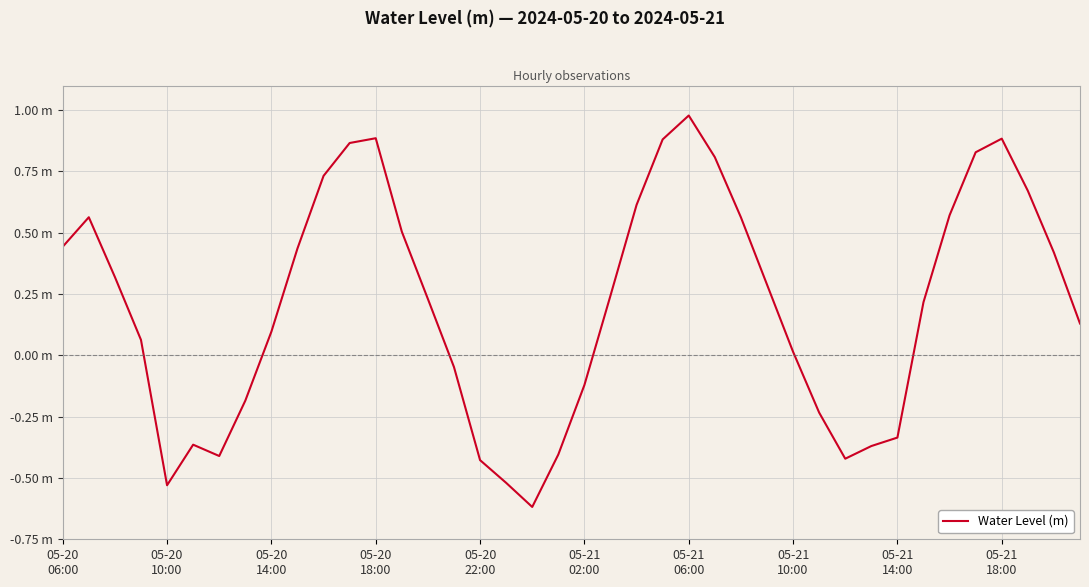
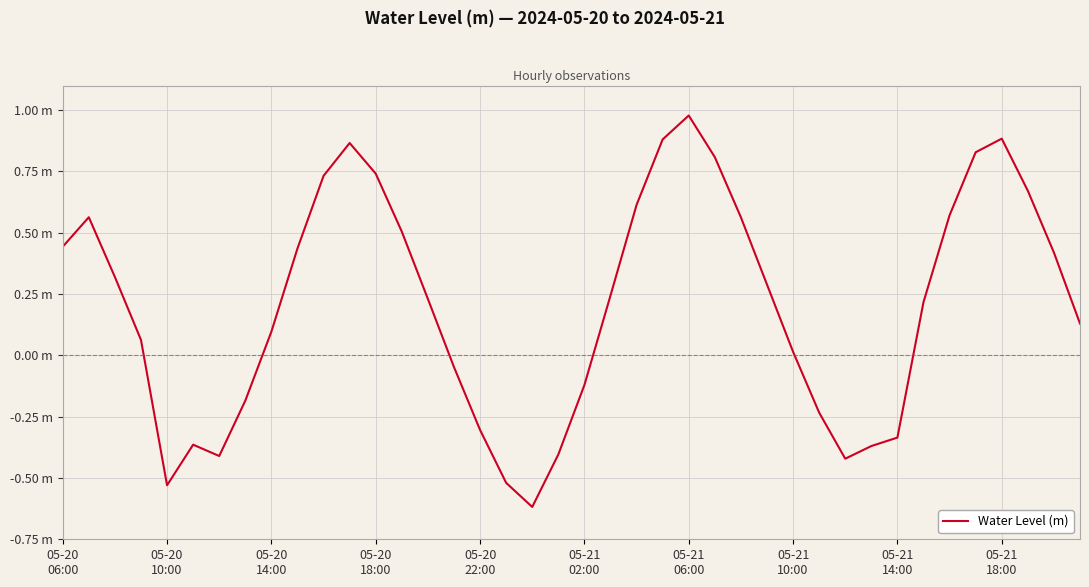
05-20 18:00: 0.89 m -> 0.74 m
05-20 22:00: -0.43 m -> -0.30 m
